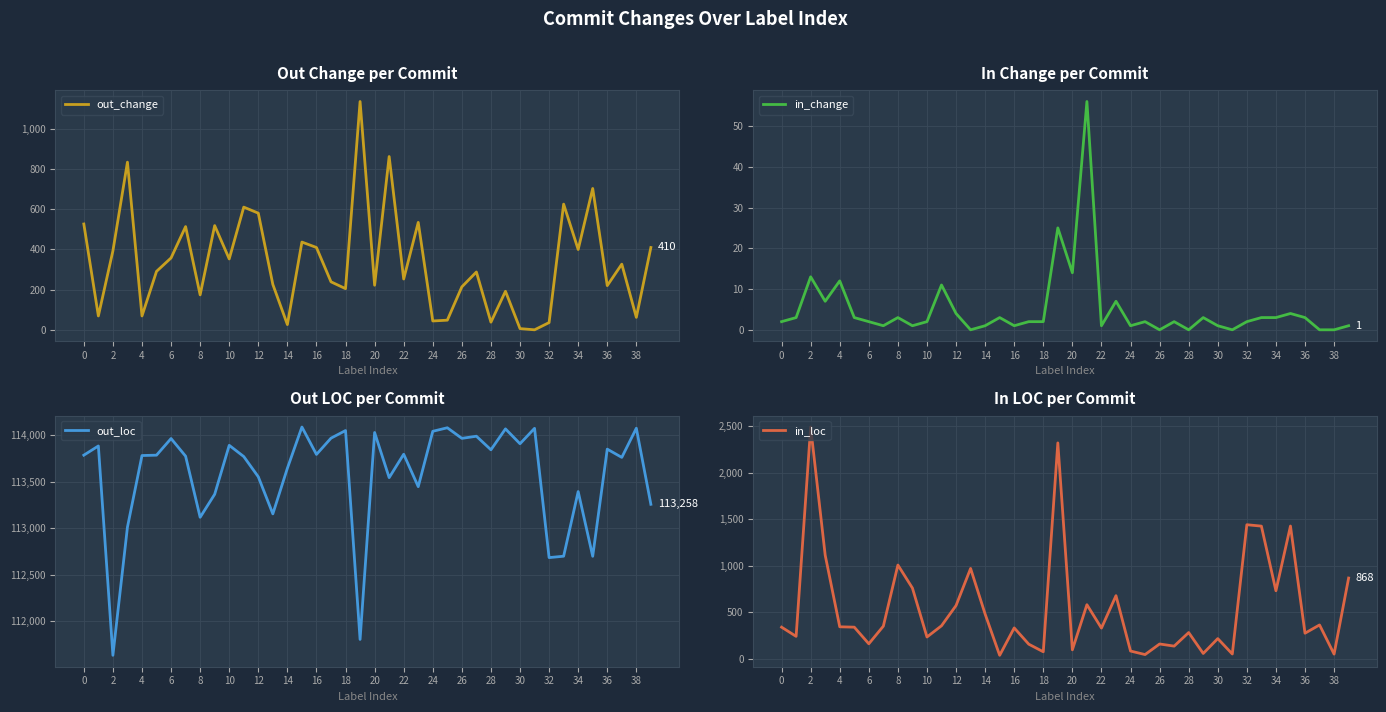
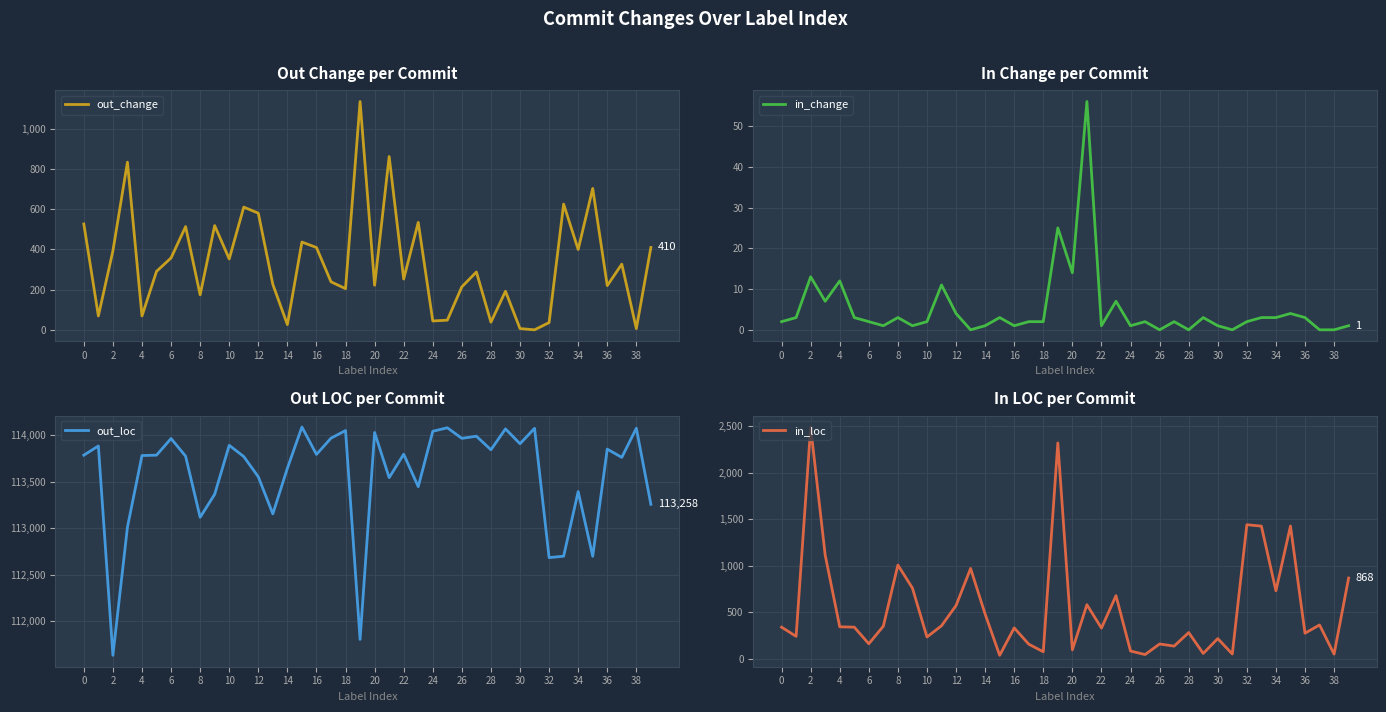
Out Change per Commit, 38: 60 -> 10
